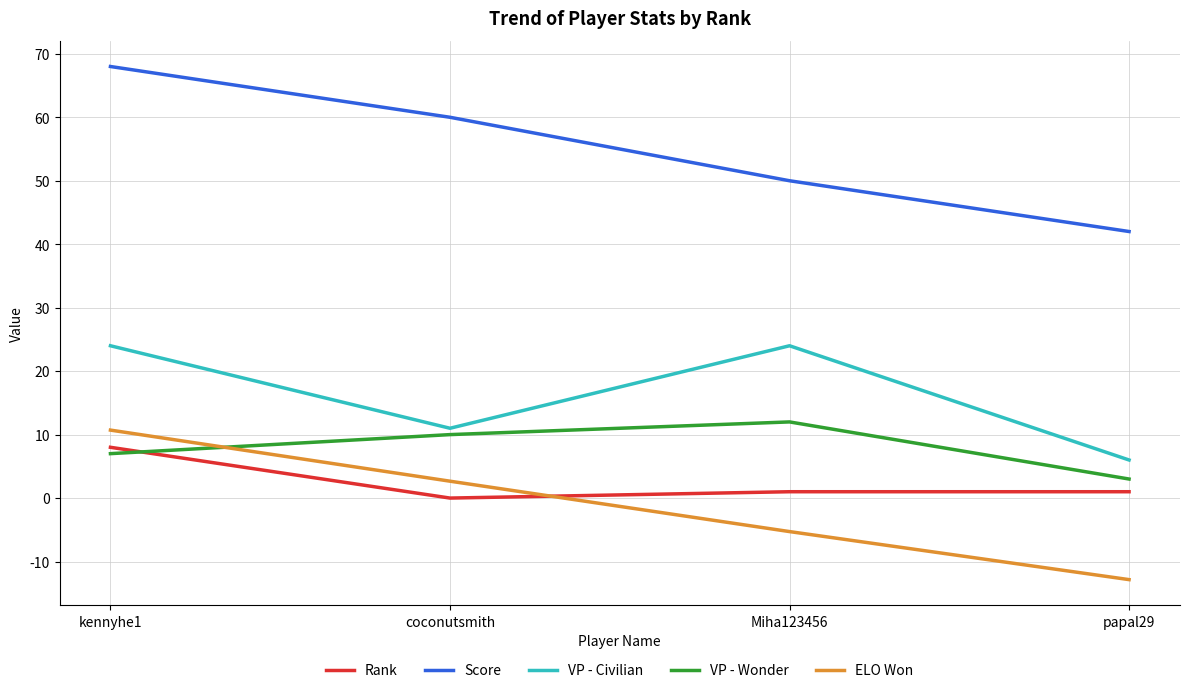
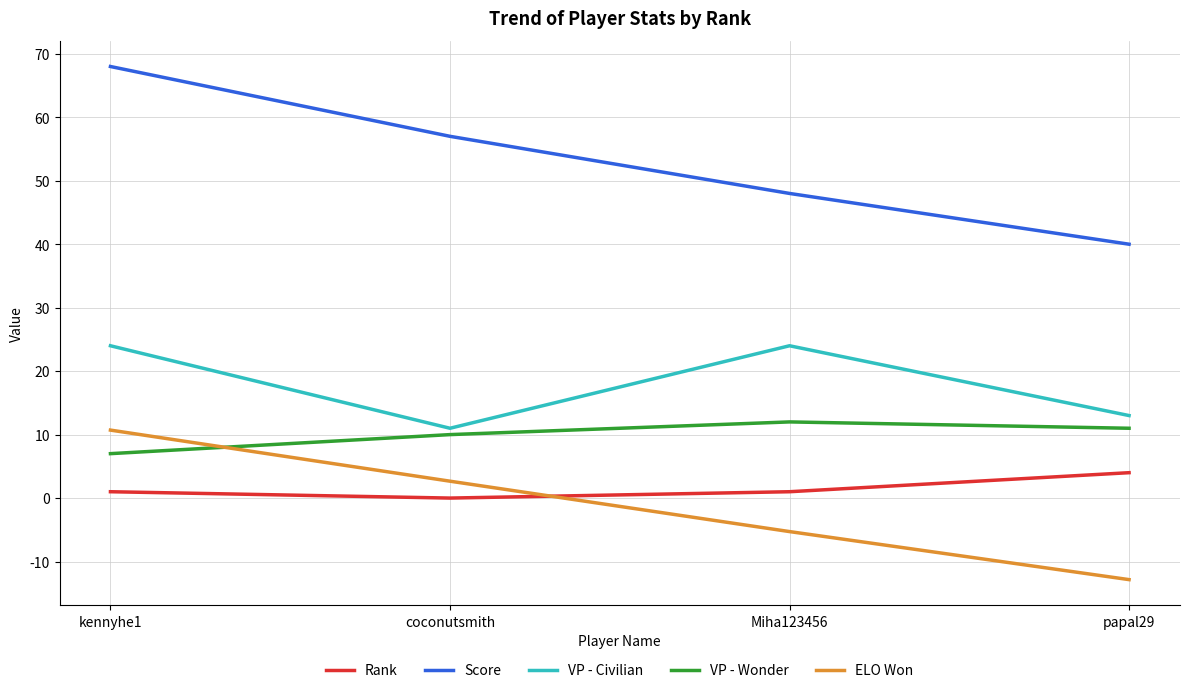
Rank, kennyhe1: 8 -> 1
Score, coconutsmith: 60 -> 57
Score, Miha123456: 50 -> 48
Rank, papal29: 1 -> 4
Score, papal29: 42 -> 40
VP - Civilian, papal29: 6 -> 13
VP - Wonder, papal29: 3 -> 11
